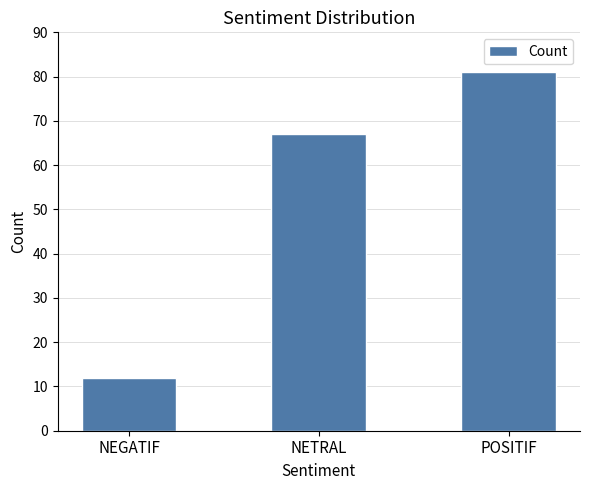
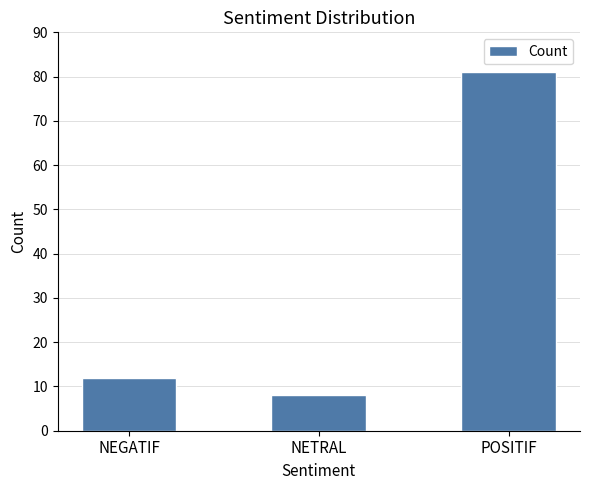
NETRAL: 67 -> 8
